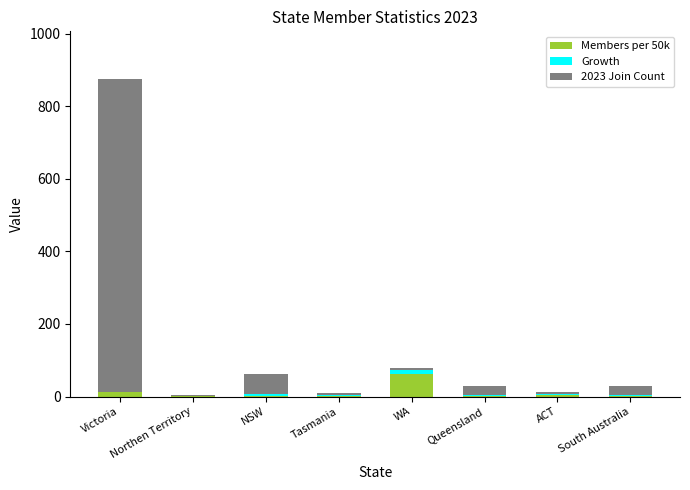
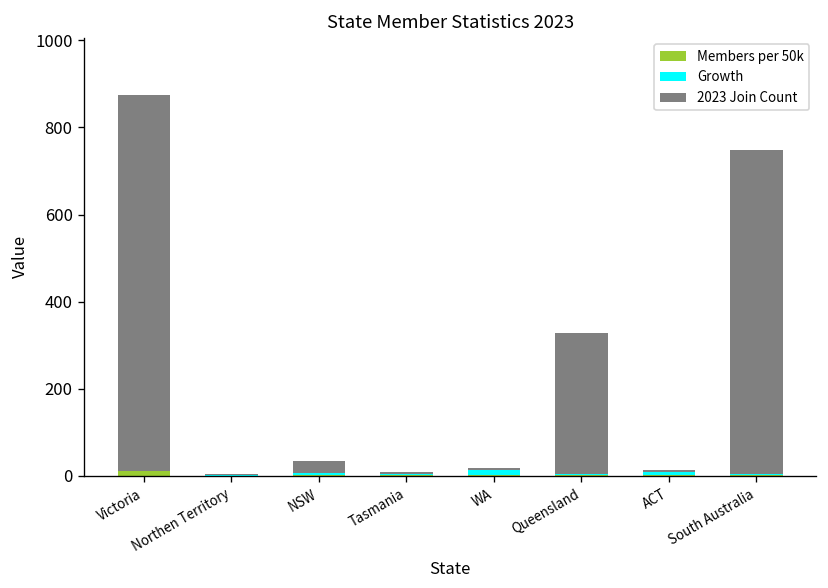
2023 Join Count, NSW: 50 -> 30
Members per 50k, WA: 60 -> 0
2023 Join Count, Queensland: 20 -> 330
2023 Join Count, South Australia: 30 -> 750
